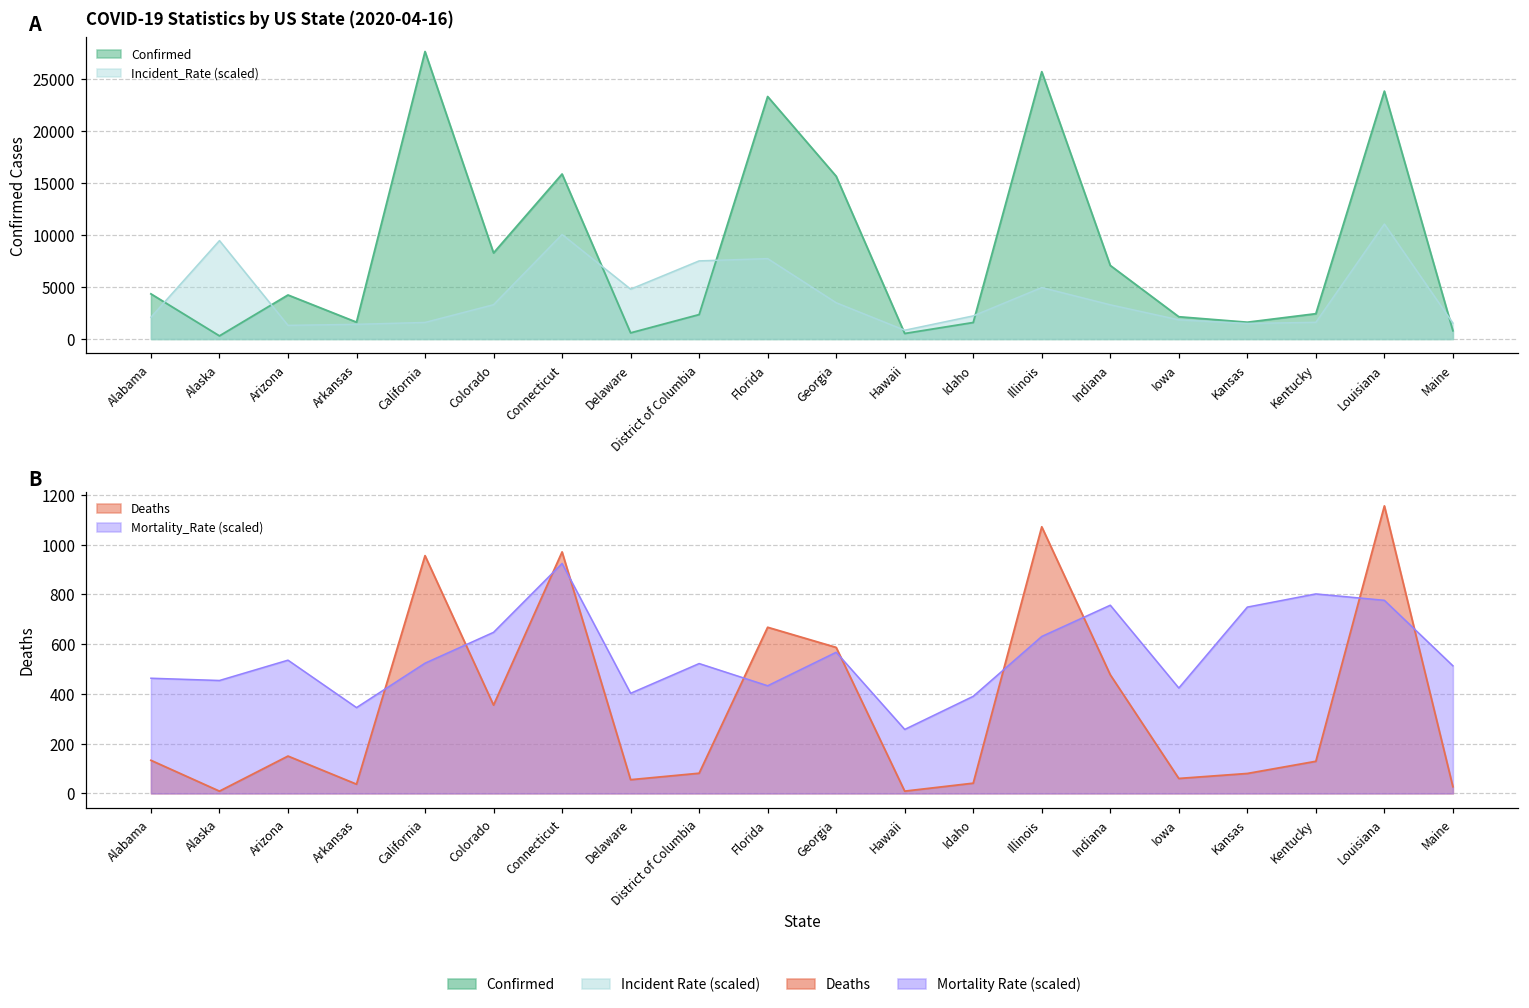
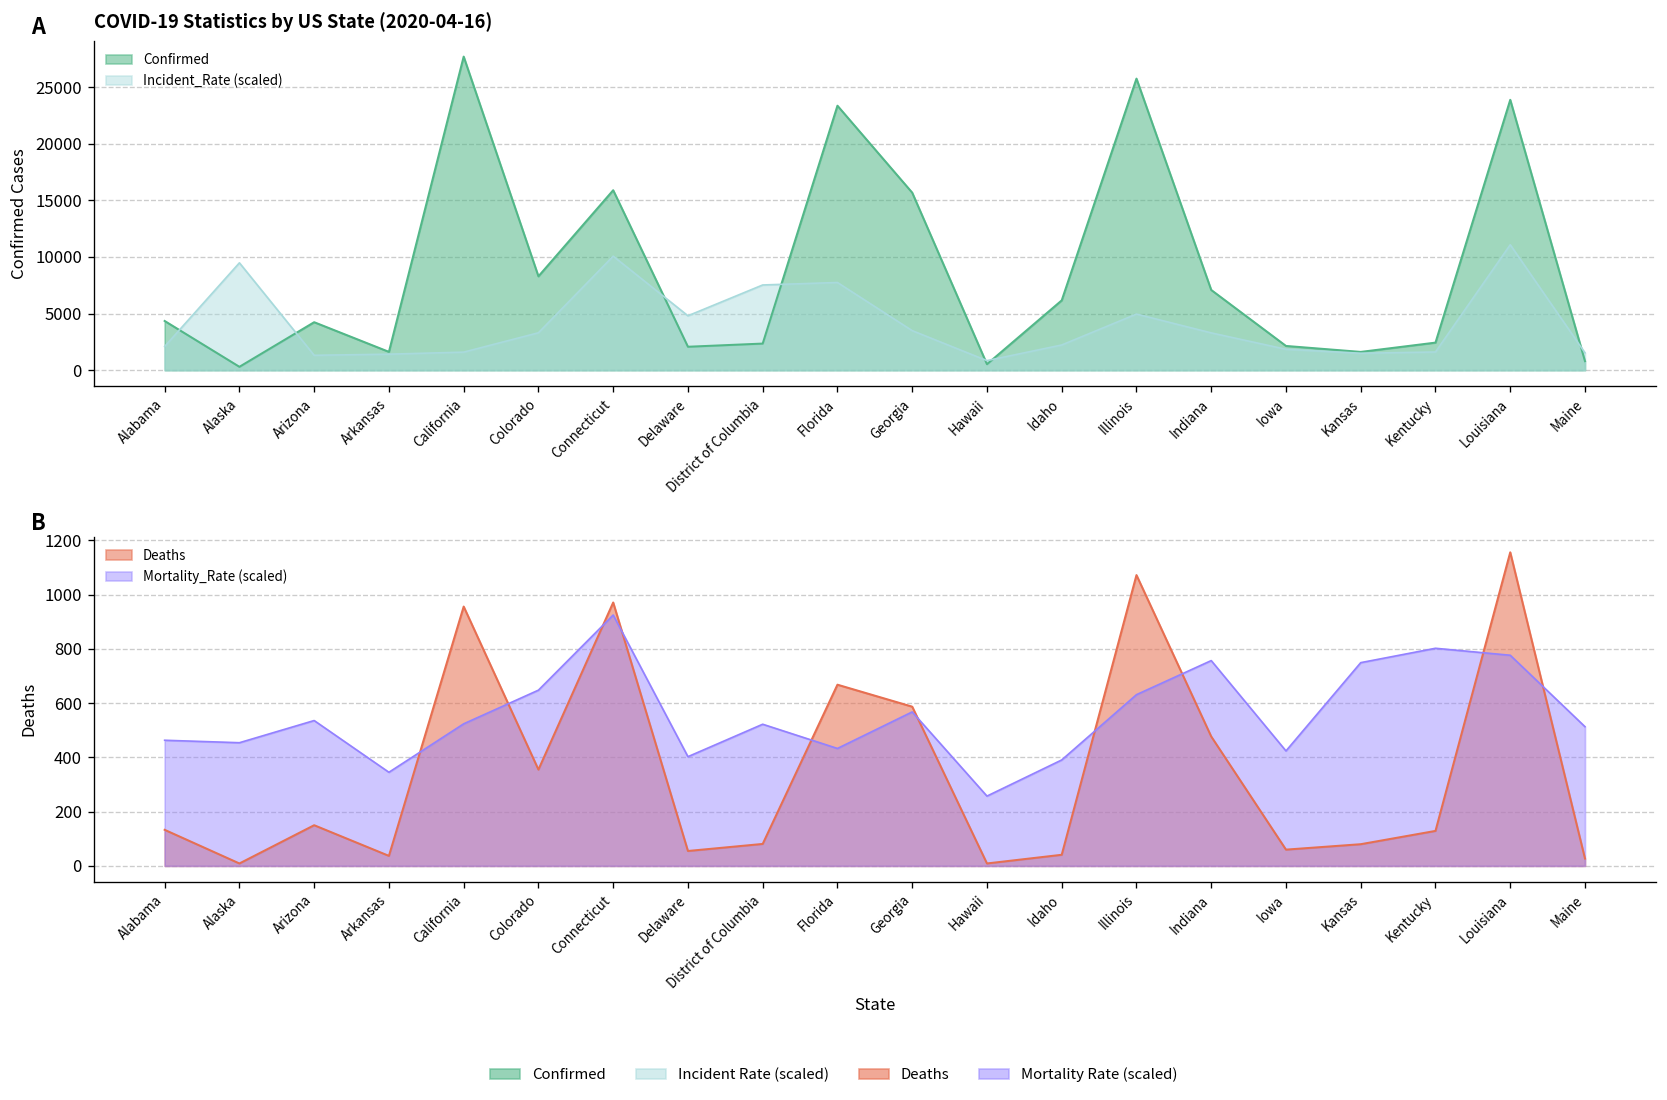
COVID-19 Statistics by US State (2020-04-16), Confirmed, Delaware: 1000 -> 2000
COVID-19 Statistics by US State (2020-04-16), Confirmed, Idaho: 2000 -> 6000
